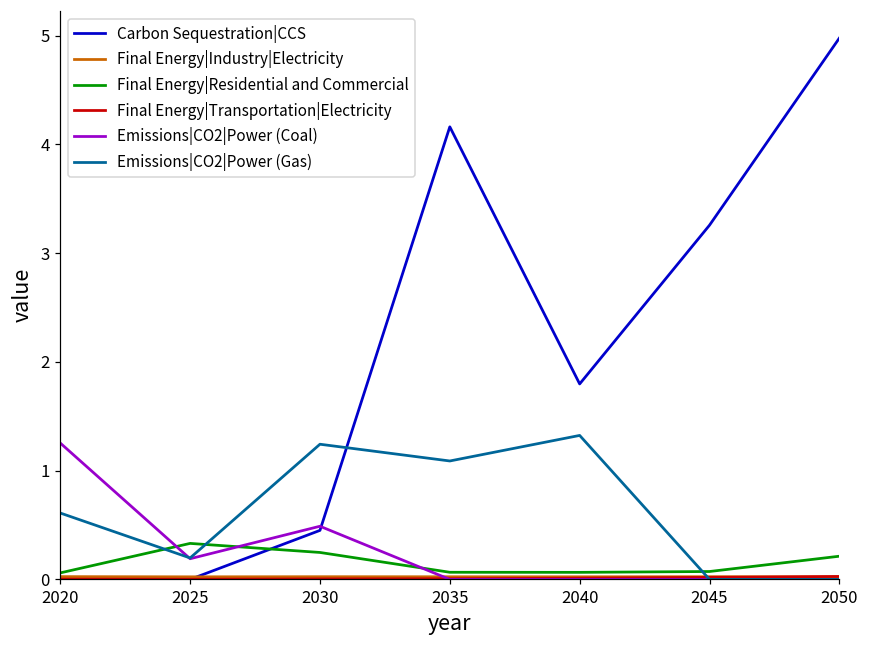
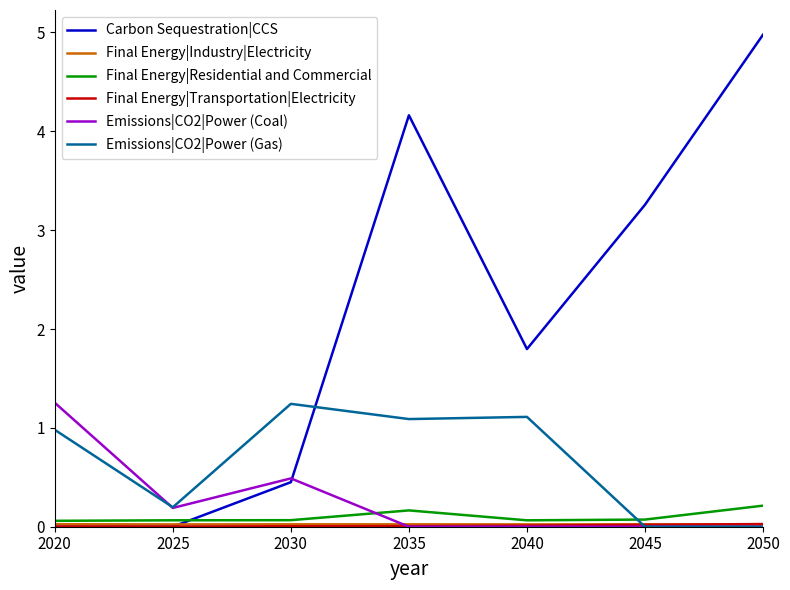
Emissions|CO2|Power (Gas), 2020: 0.6 -> 1.0
Final Energy|Residential and Commercial, 2025: 0.3 -> 0.1
Final Energy|Residential and Commercial, 2030: 0.2 -> 0.1
Final Energy|Residential and Commercial, 2035: 0.1 -> 0.2
Emissions|CO2|Power (Gas), 2040: 1.3 -> 1.1
